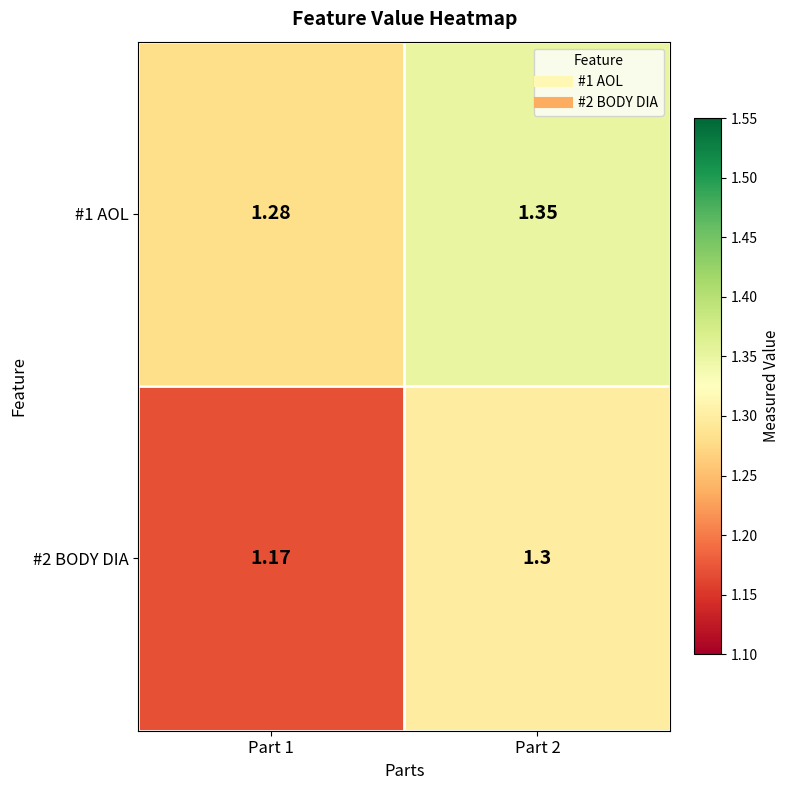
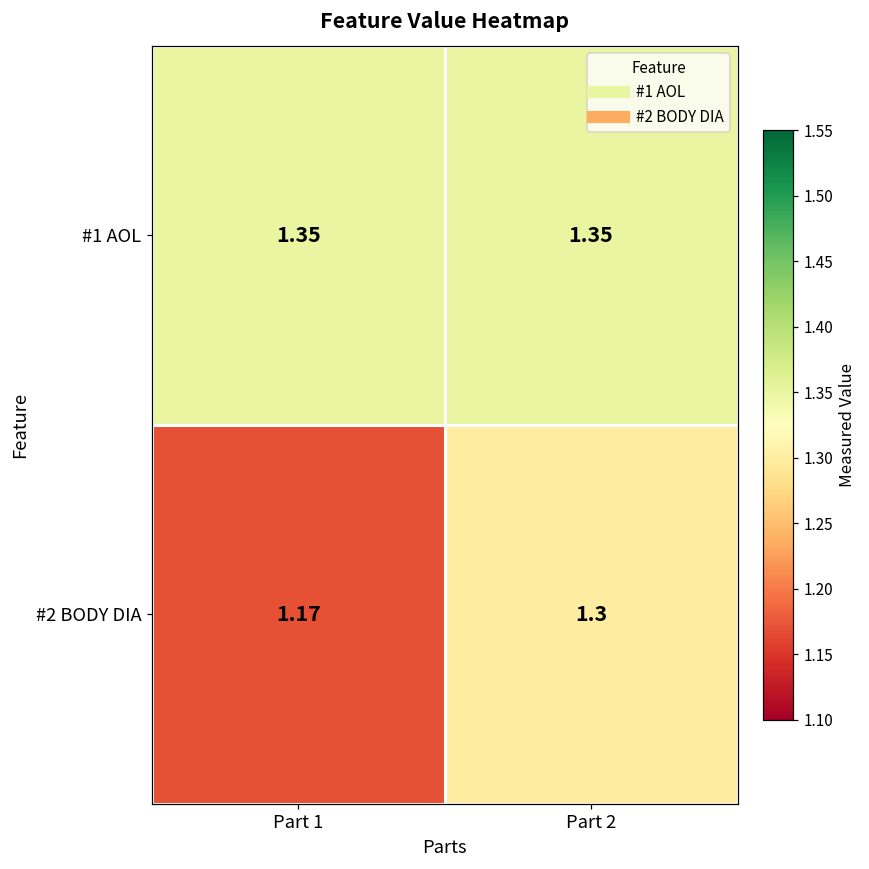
#1 AOL, Part 1: 1.28 -> 1.35
